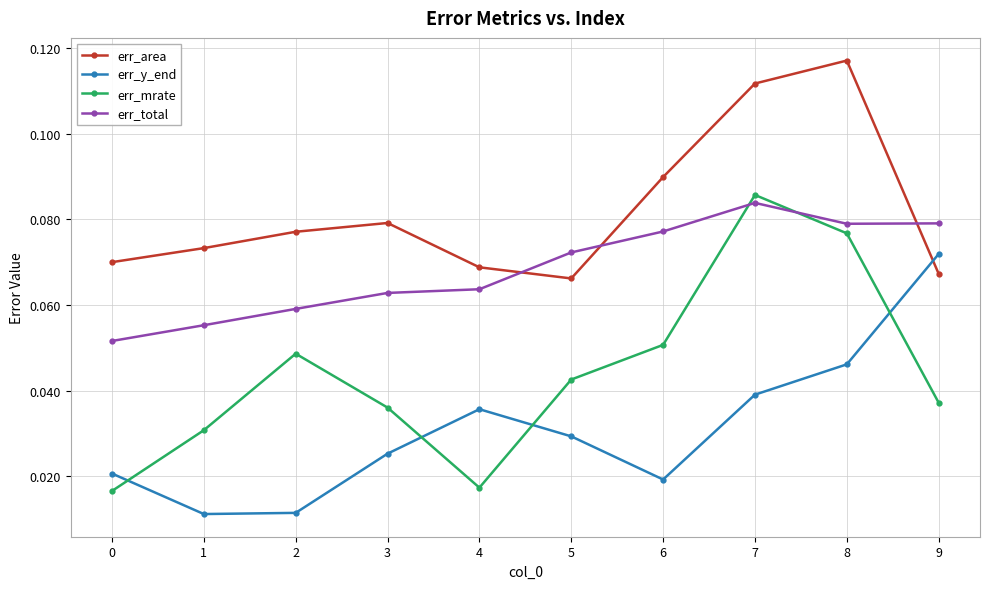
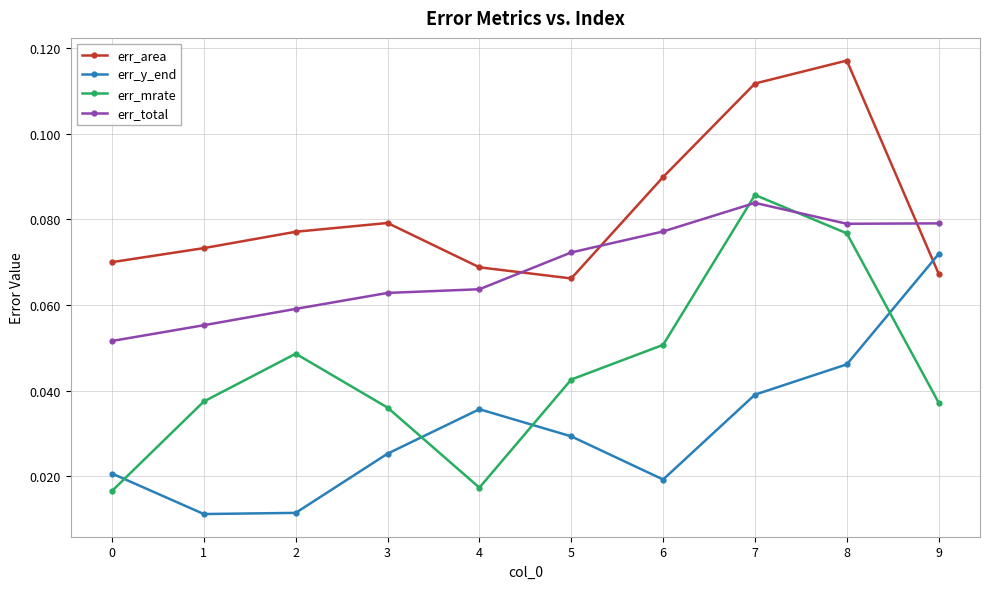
err_mrate, 1: 0.031 -> 0.037
